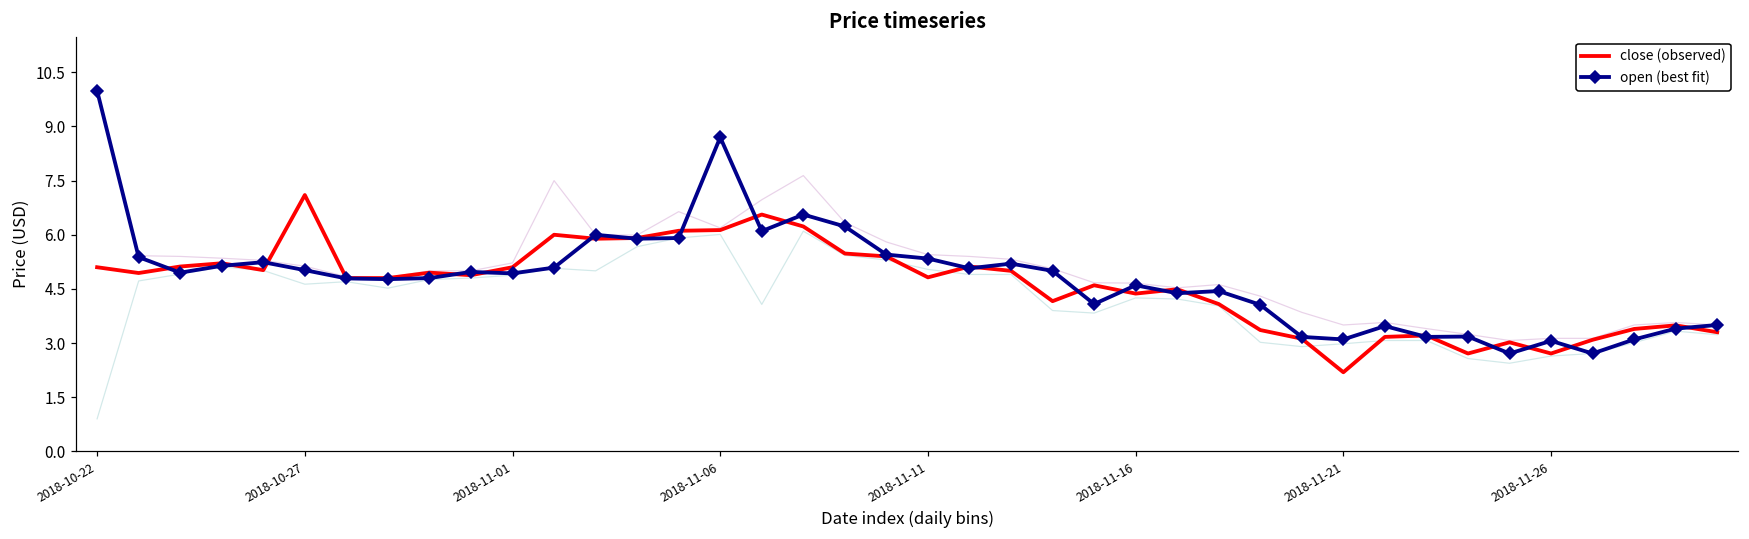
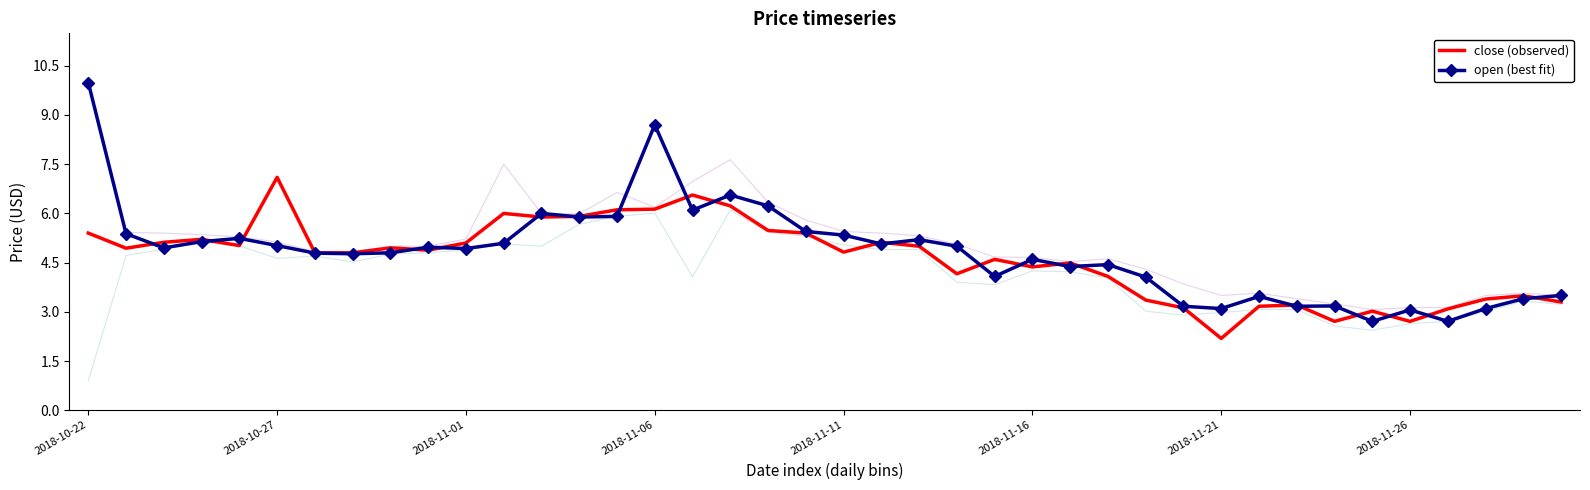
close (observed), 2018-10-22: 5.1 -> 5.4
